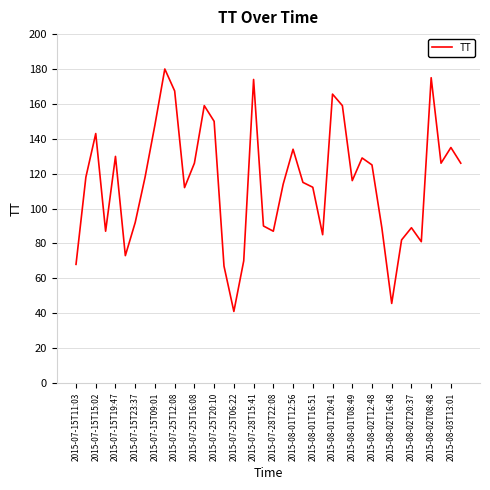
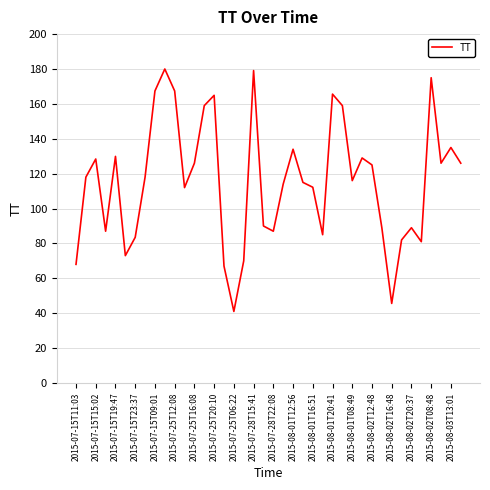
2015-07-15T15:02: 143 -> 128
2015-07-15T23:37: 92 -> 84
2015-07-15T09:01: 148 -> 167
2015-07-25T20:10: 150 -> 165
2015-07-28T15:41: 174 -> 179
